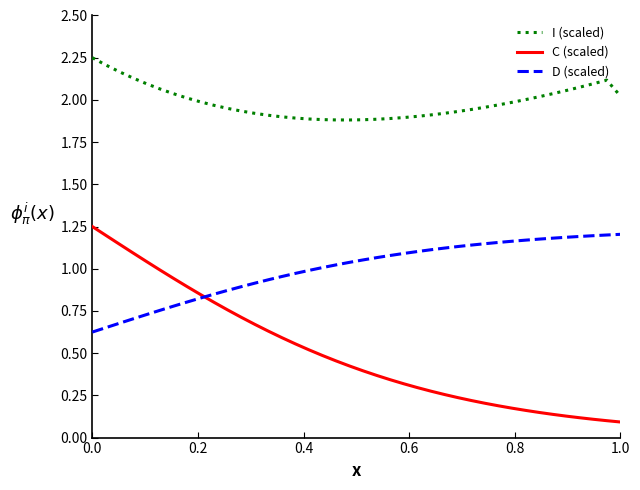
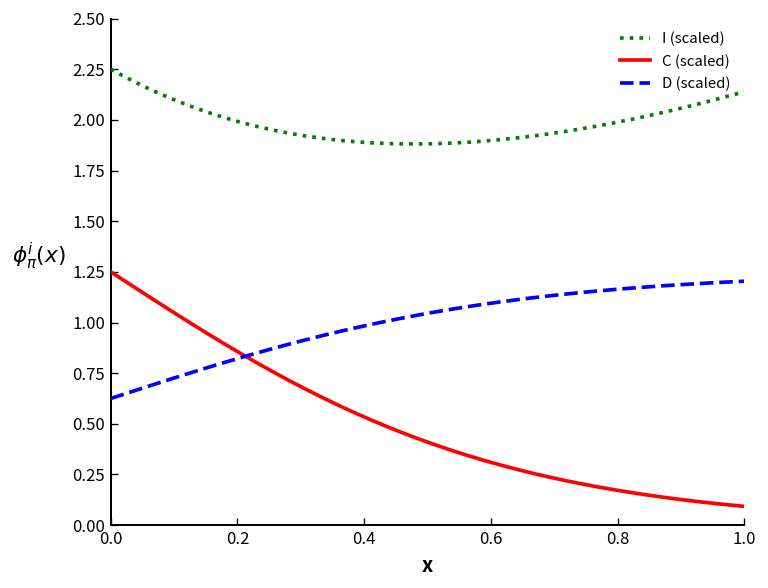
I (scaled), 1.0: 2.02 -> 2.14
